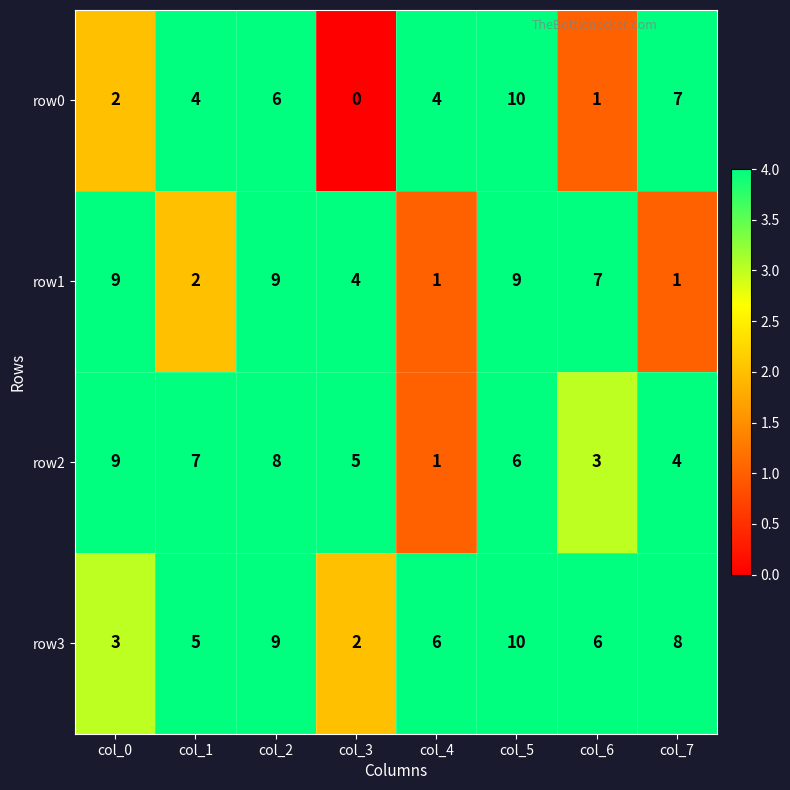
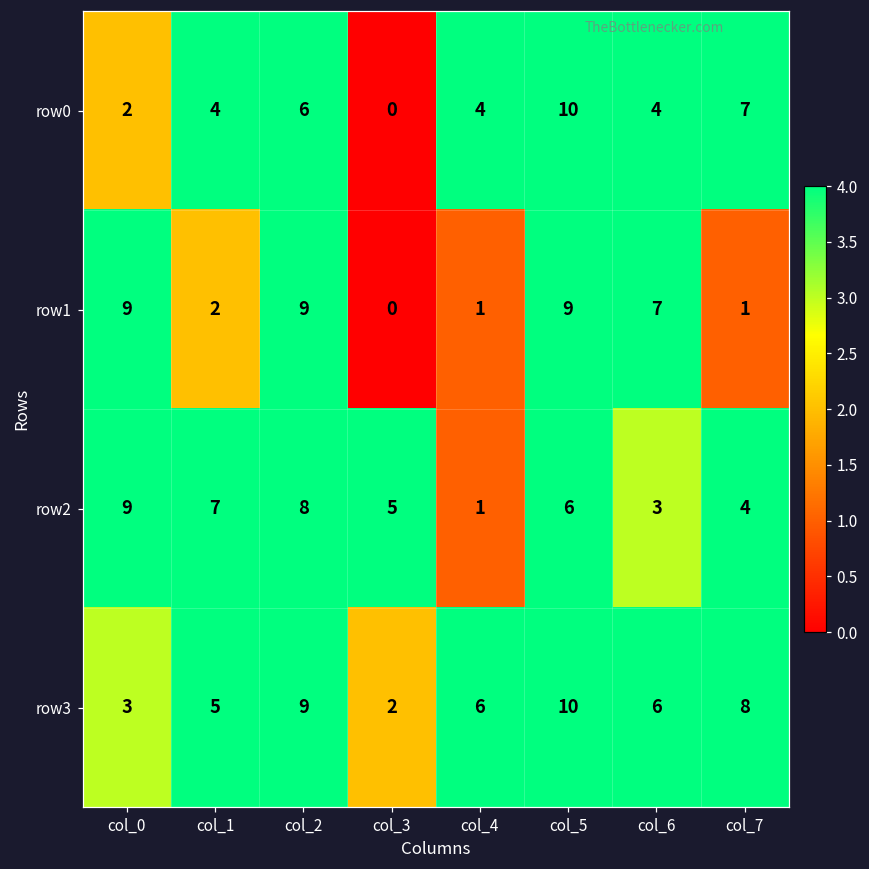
row0, col_6: 1 -> 4
row1, col_3: 4 -> 0
